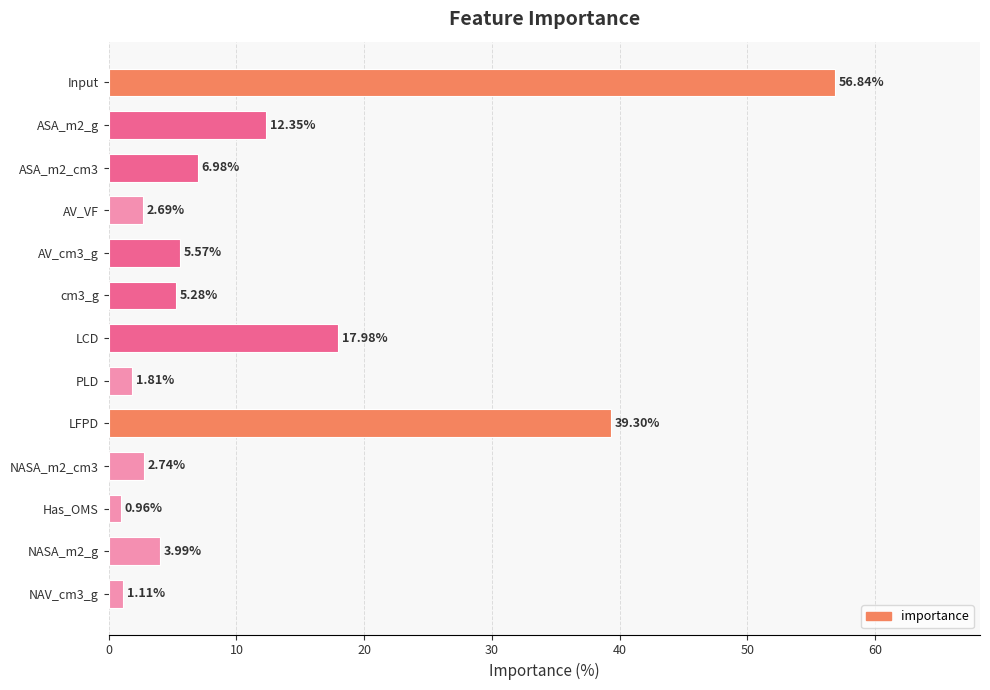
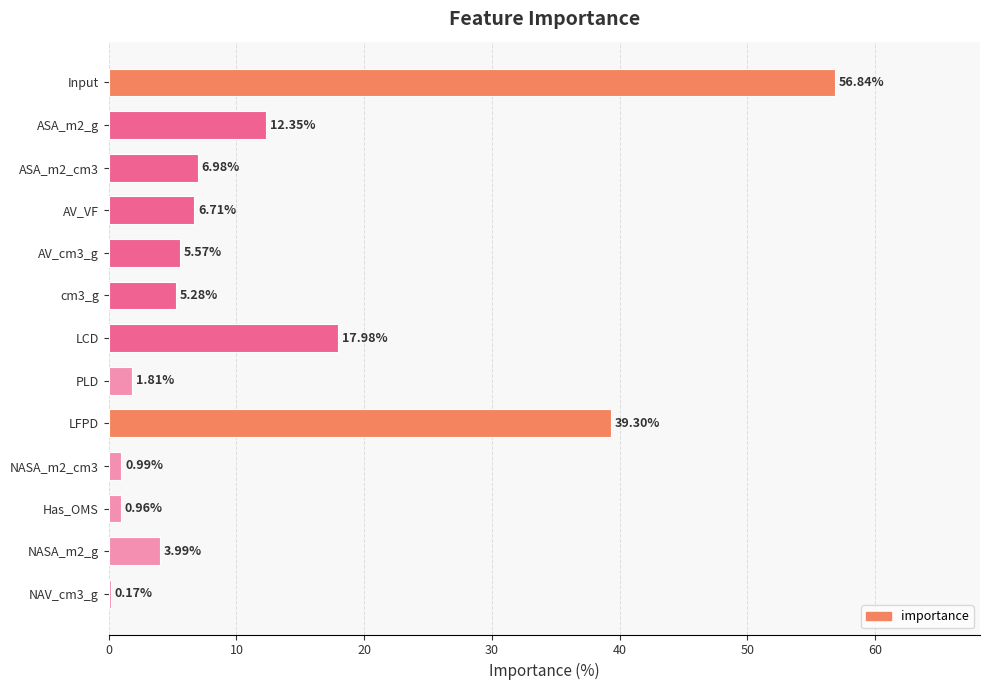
AV_VF: 2.69% -> 6.71%
NASA_m2_cm3: 2.74% -> 0.99%
NAV_cm3_g: 1.11% -> 0.17%
